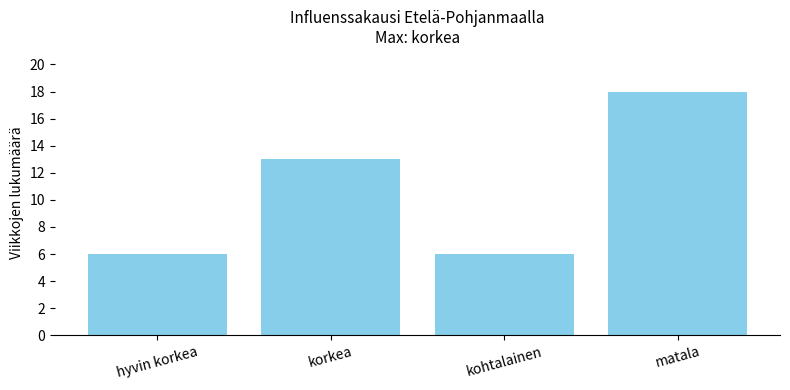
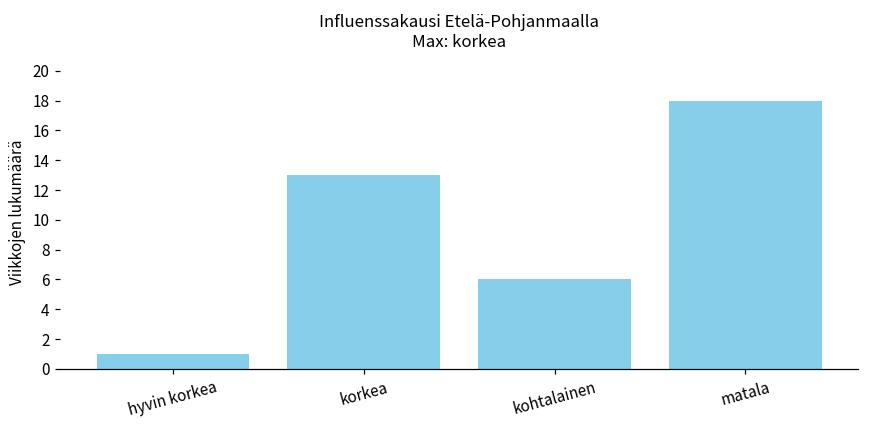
hyvin korkea: 6 -> 1
